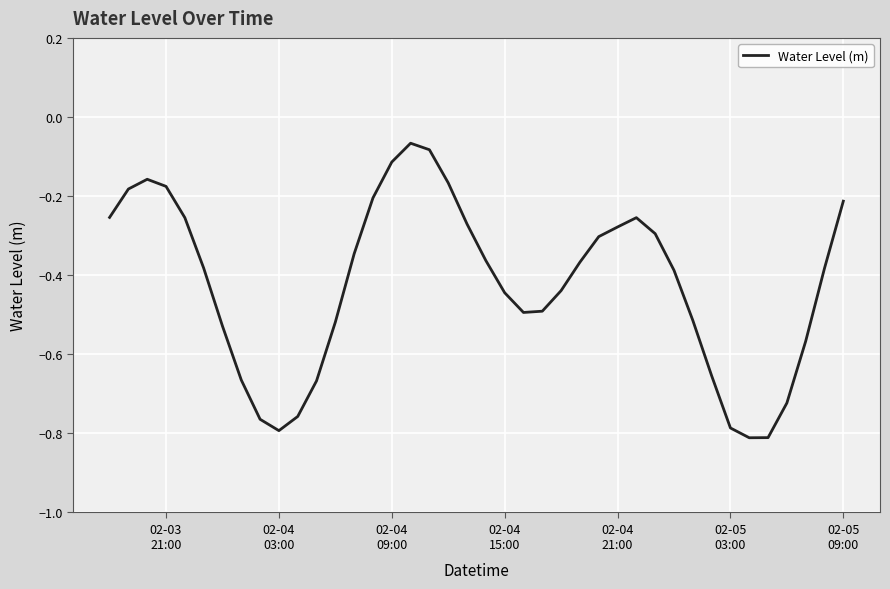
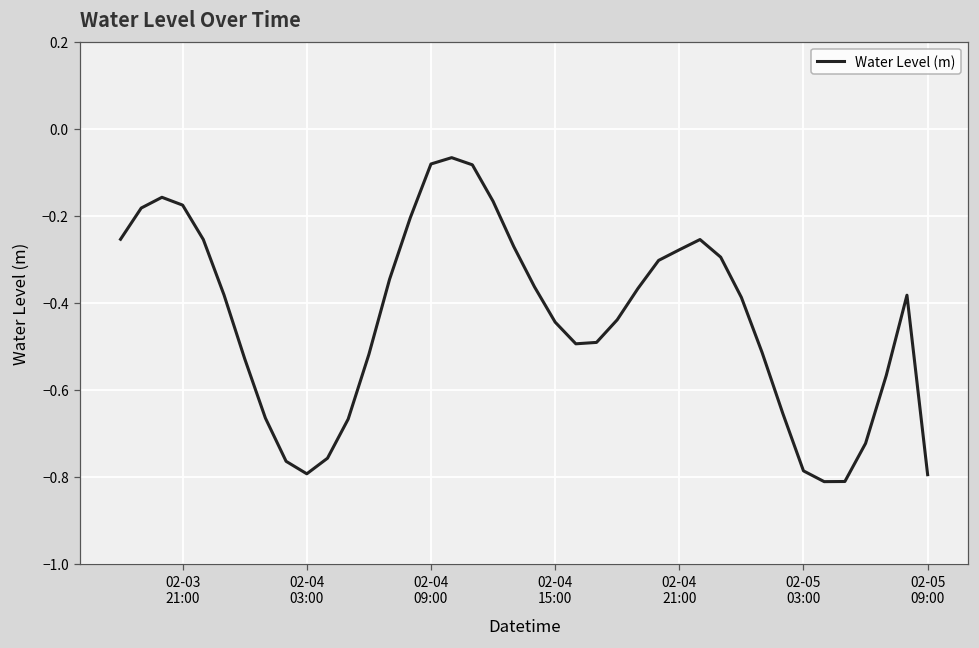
02-04 09:00: -0.11 -> -0.08
02-05 09:00: -0.21 -> -0.80
